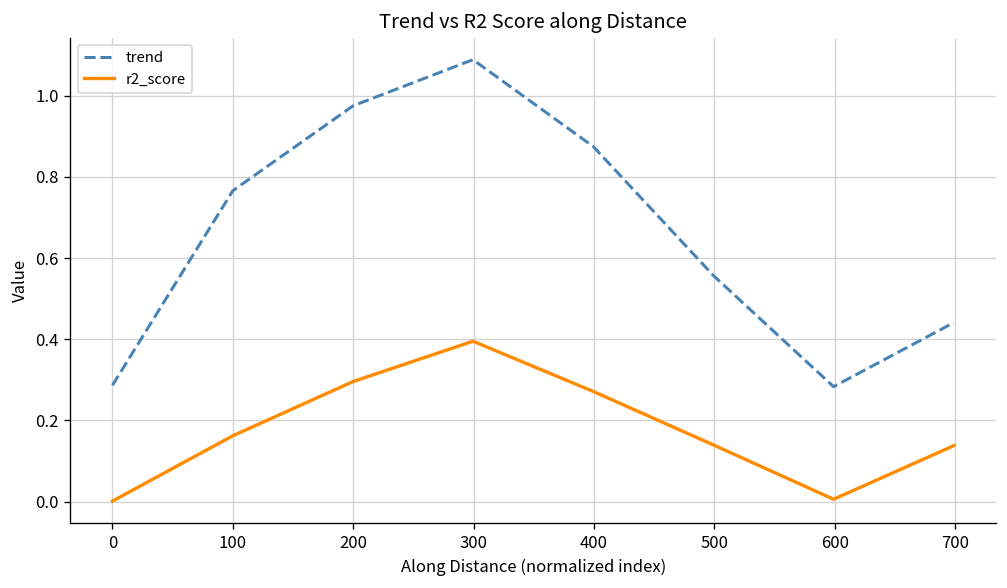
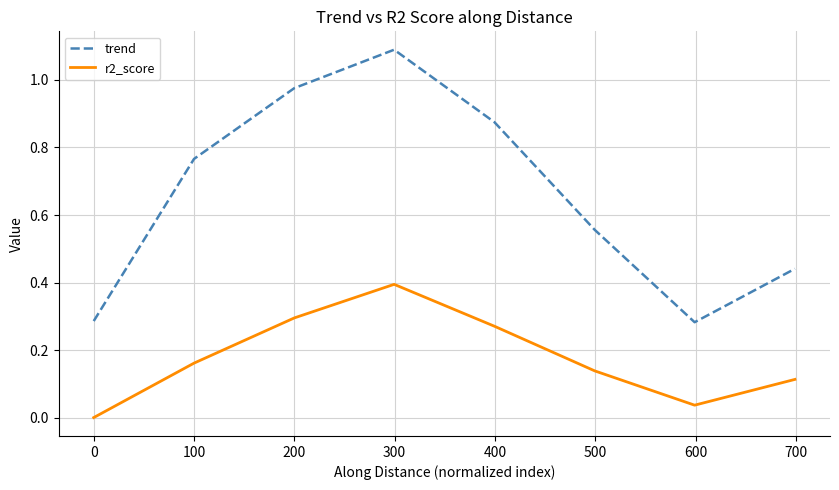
r2_score, 600: 0.01 -> 0.04
r2_score, 700: 0.14 -> 0.11
